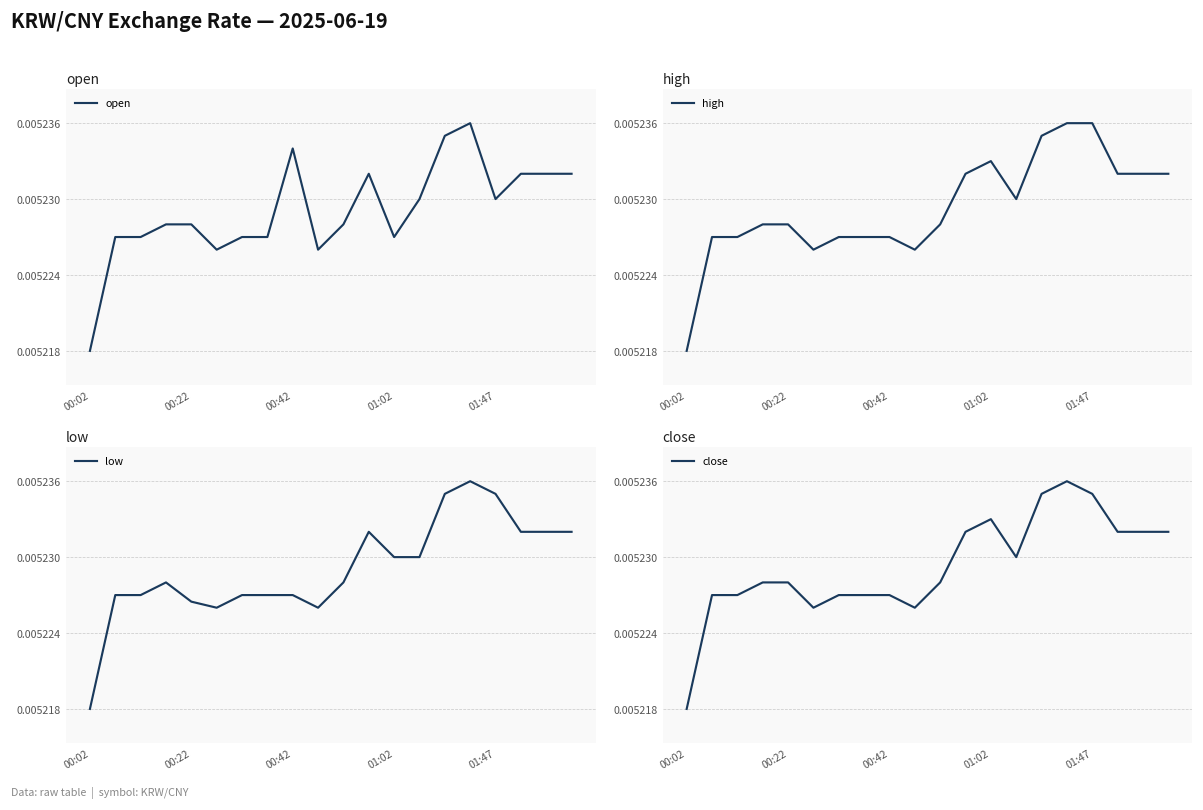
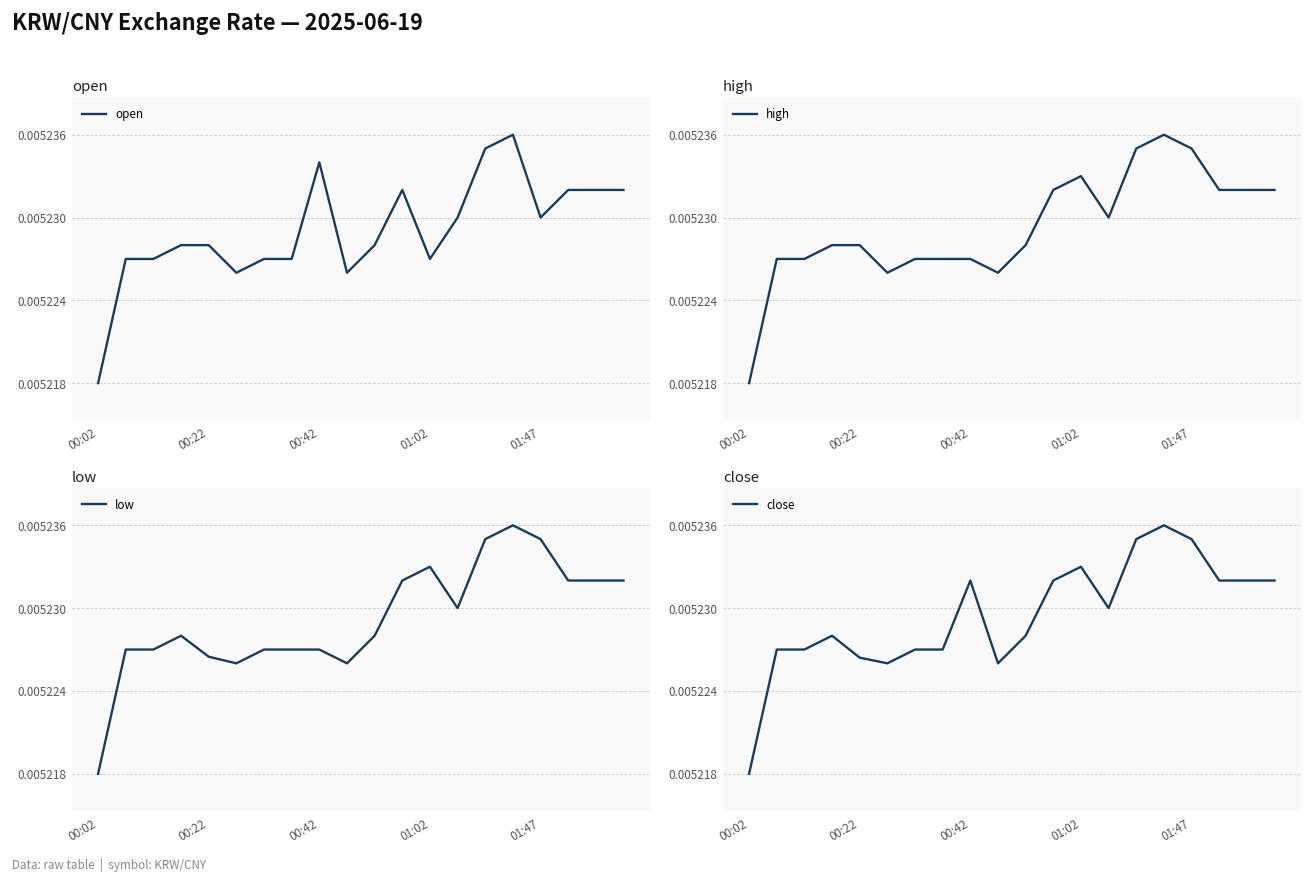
high, 01:47: 0.005236 -> 0.005235
low, 01:02: 0.005230 -> 0.005233
close, 00:22: 0.0052280 -> 0.0052264
close, 00:42: 0.005227 -> 0.005232
